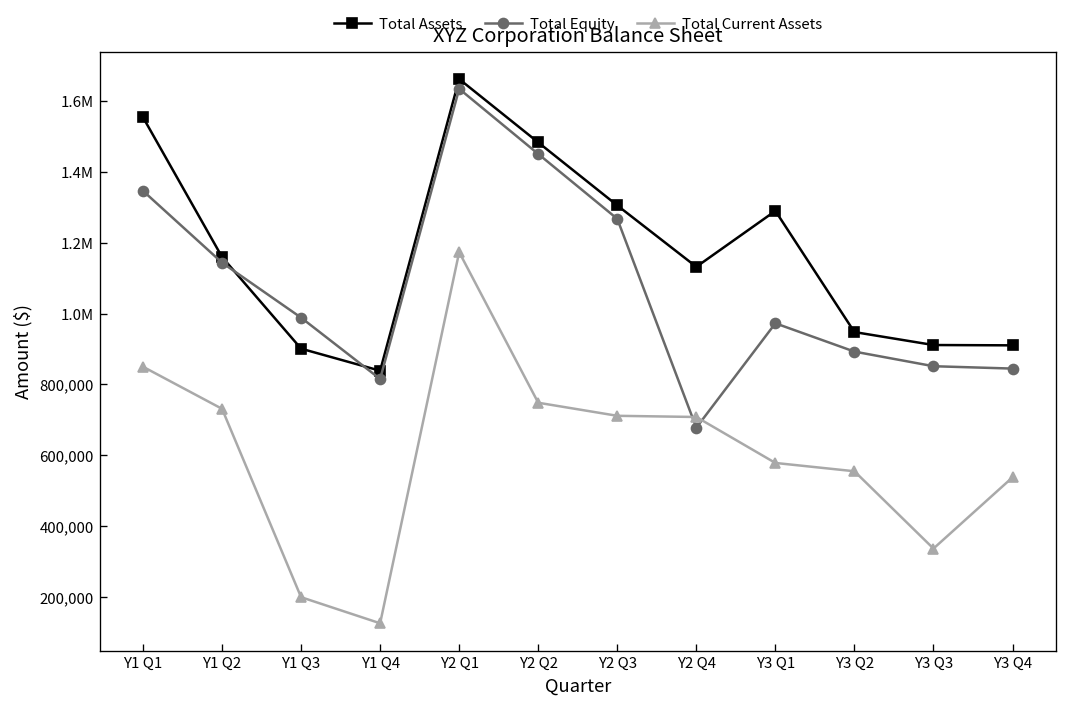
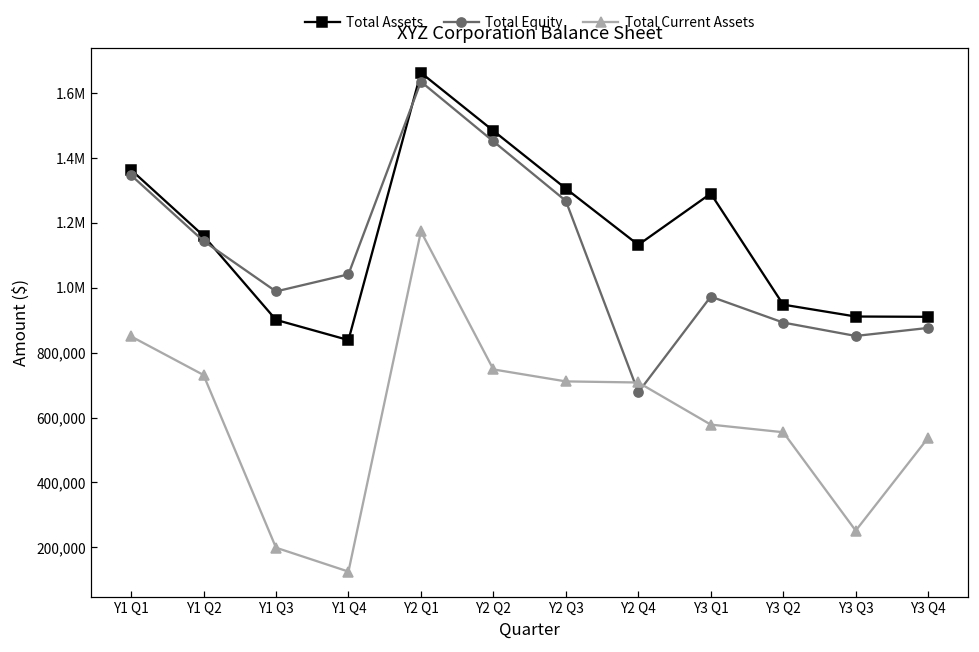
Total Assets, Y1 Q1: 1,550,000 -> 1,360,000
Total Equity, Y1 Q4: 820,000 -> 1,040,000
Total Current Assets, Y3 Q3: 340,000 -> 250,000
Total Equity, Y3 Q4: 840,000 -> 880,000
